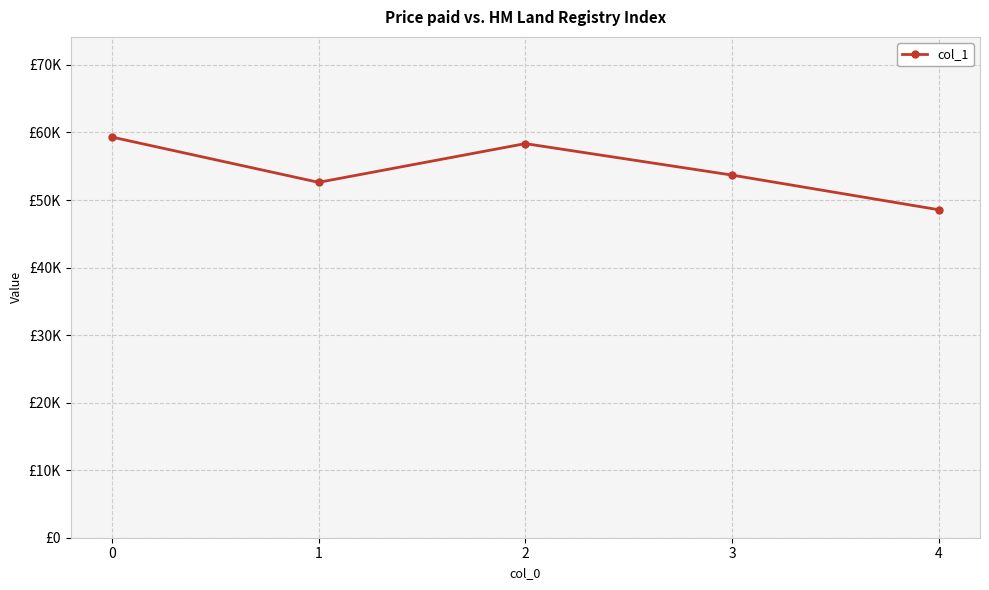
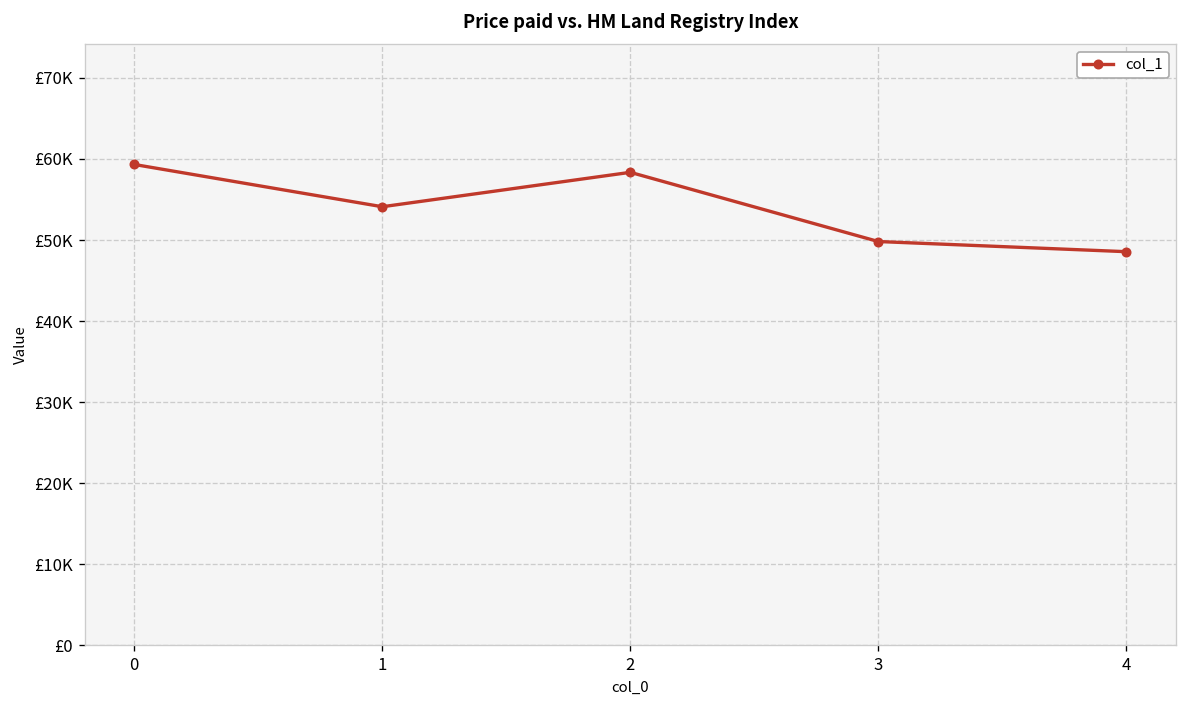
1: £53000 -> £54000
3: £54000 -> £50000
